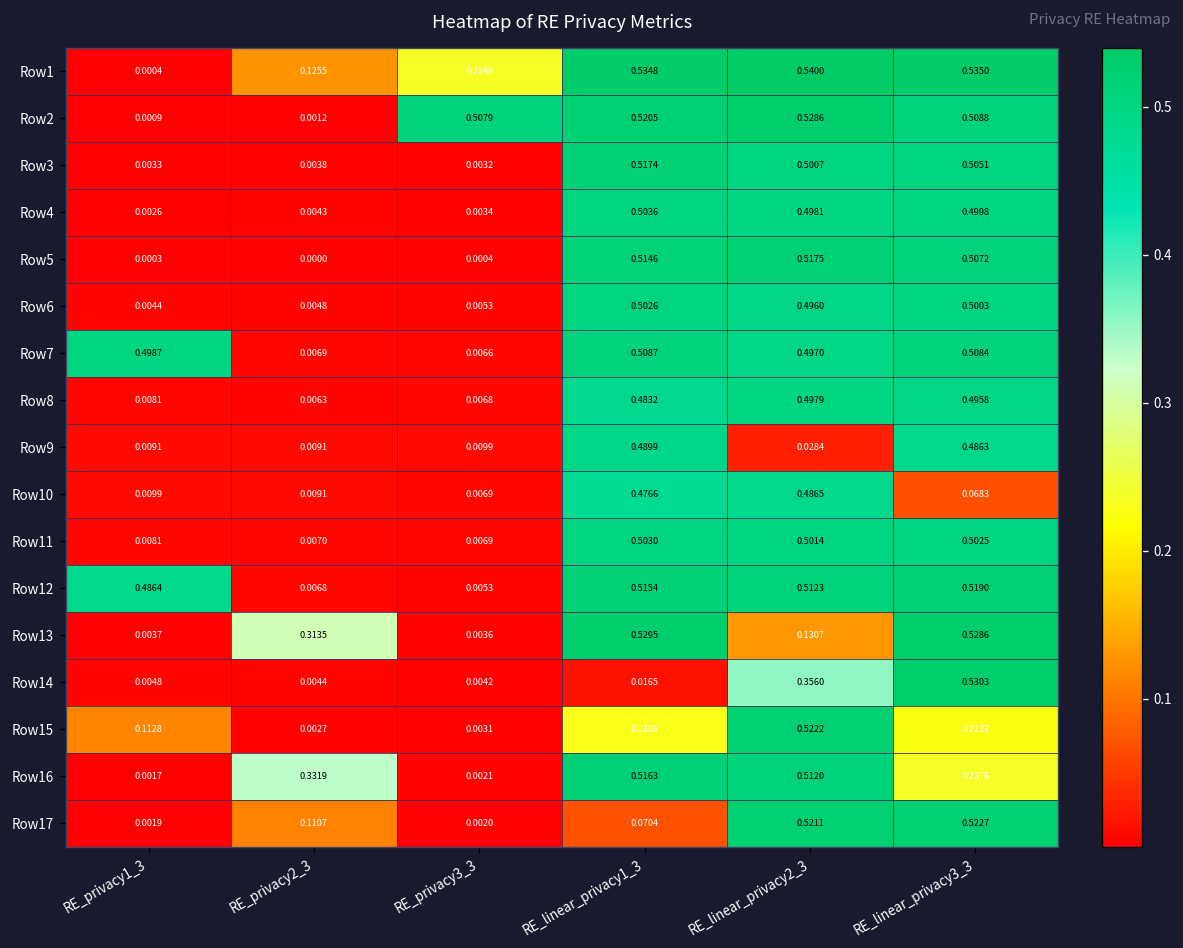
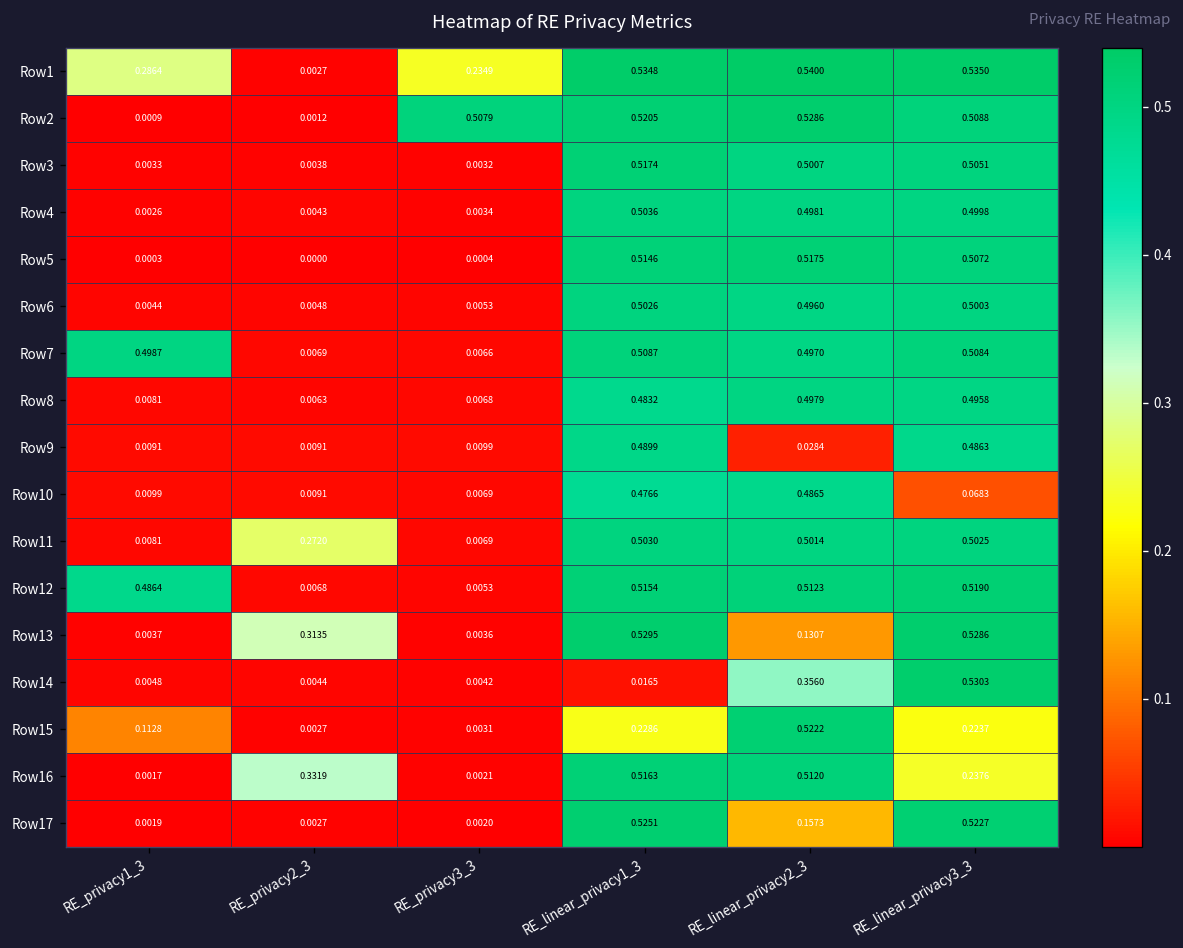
Row1, RE_privacy1_3: 0.0004 -> 0.2864
Row1, RE_privacy2_3: 0.1255 -> 0.0027
Row11, RE_privacy2_3: 0.0070 -> 0.2720
Row17, RE_privacy2_3: 0.1107 -> 0.0027
Row17, RE_linear_privacy1_3: 0.0704 -> 0.5251
Row17, RE_linear_privacy2_3: 0.5211 -> 0.1573
